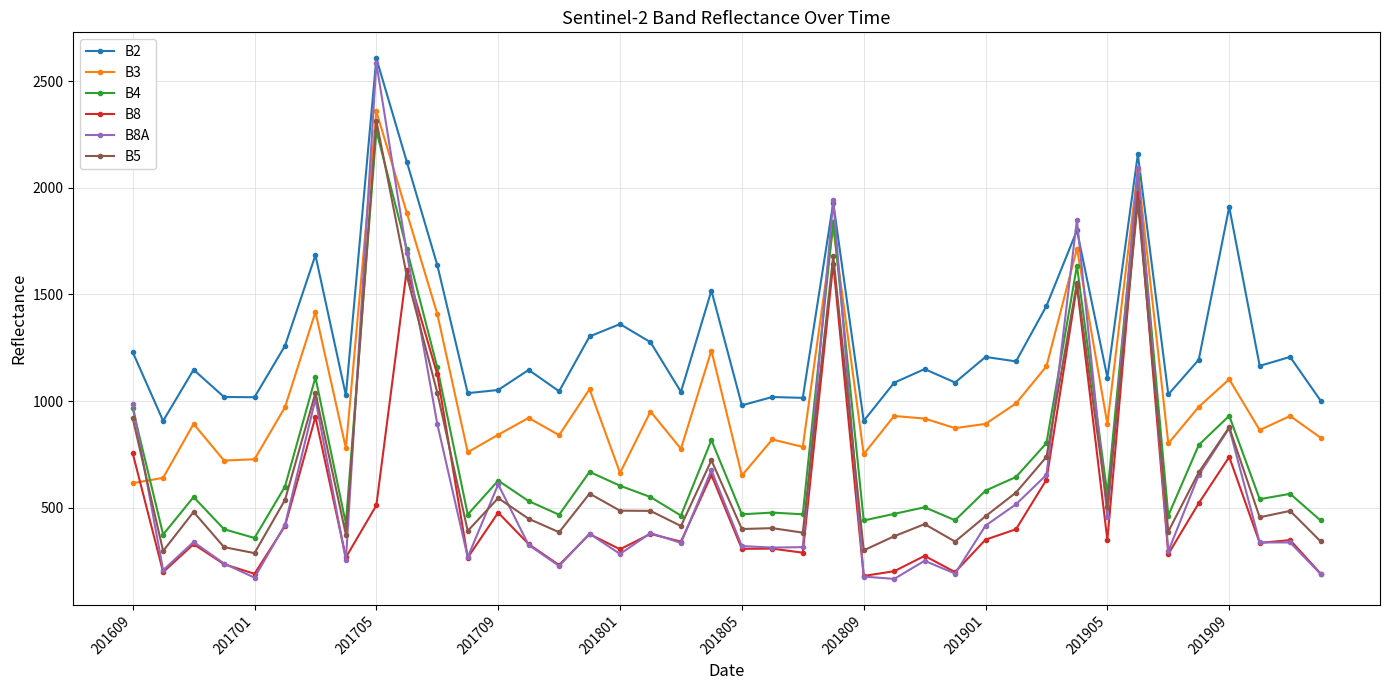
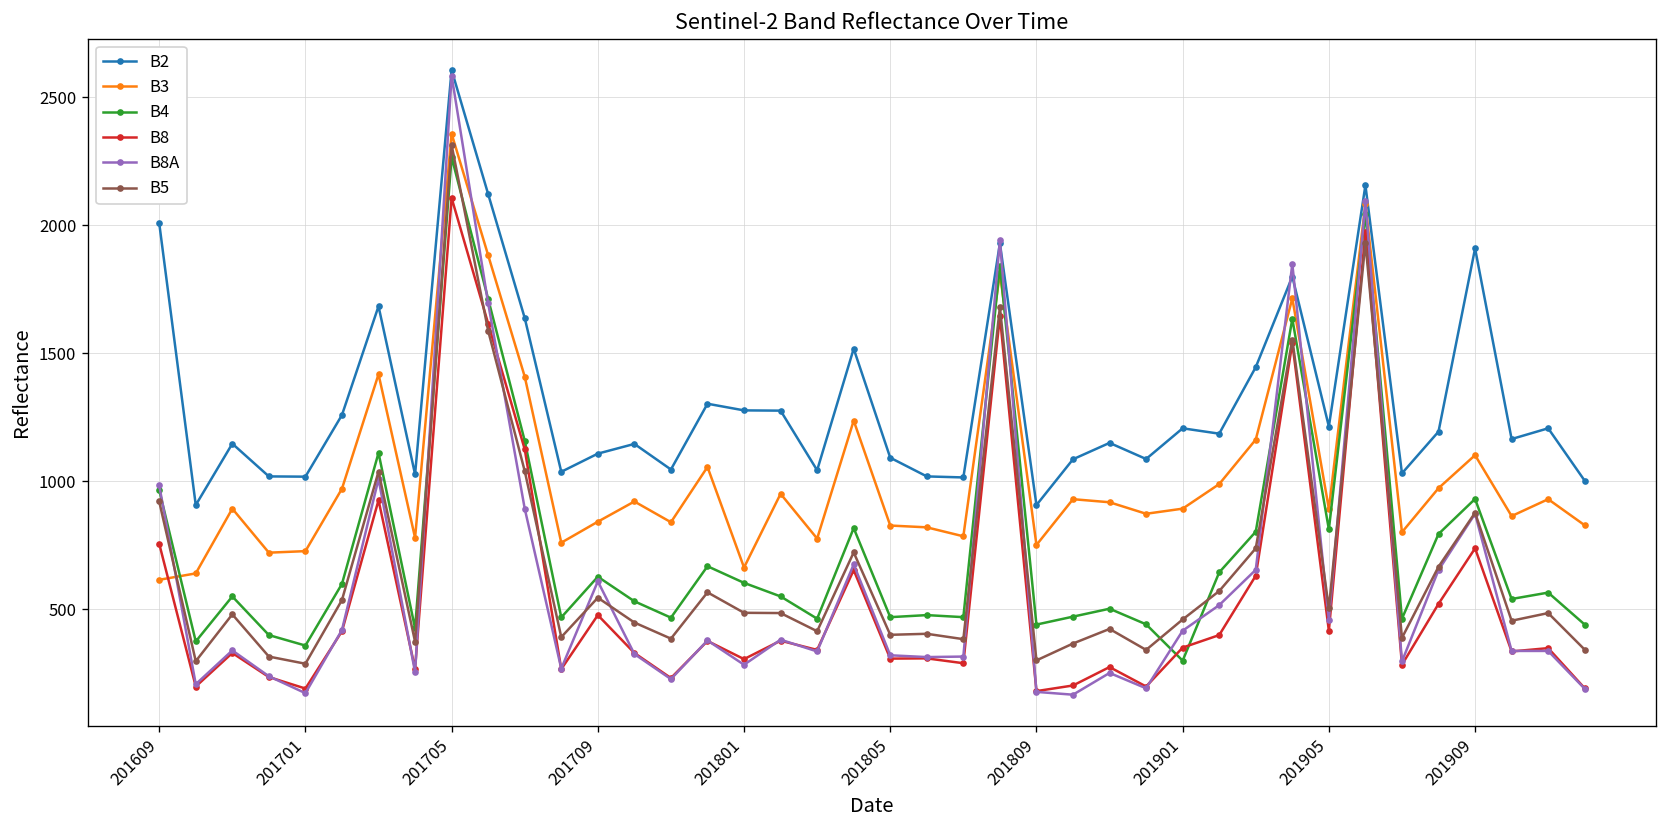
B2, 201609: 1230 -> 2010
B8, 201705: 510 -> 2110
B2, 201709: 1050 -> 1110
B2, 201801: 1360 -> 1280
B2, 201805: 980 -> 1090
B3, 201805: 650 -> 830
B4, 201901: 580 -> 300
B2, 201905: 1110 -> 1210
B4, 201905: 560 -> 810
B8, 201905: 350 -> 420
